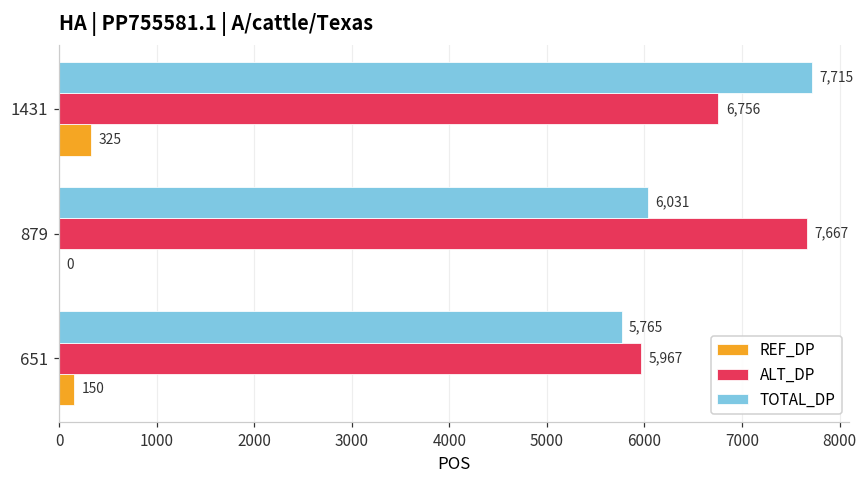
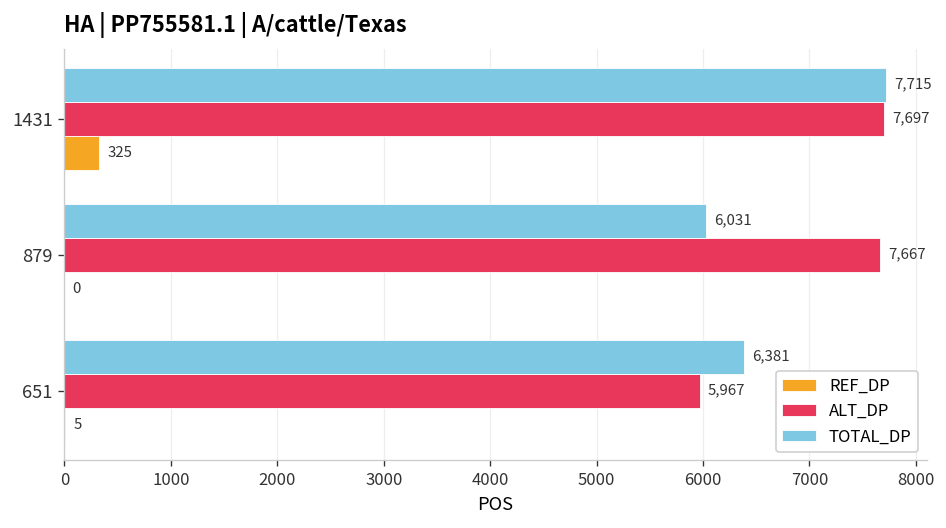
ALT_DP, 1431: 6,756 -> 7,697
TOTAL_DP, 651: 5,765 -> 6,381
REF_DP, 651: 150 -> 5
